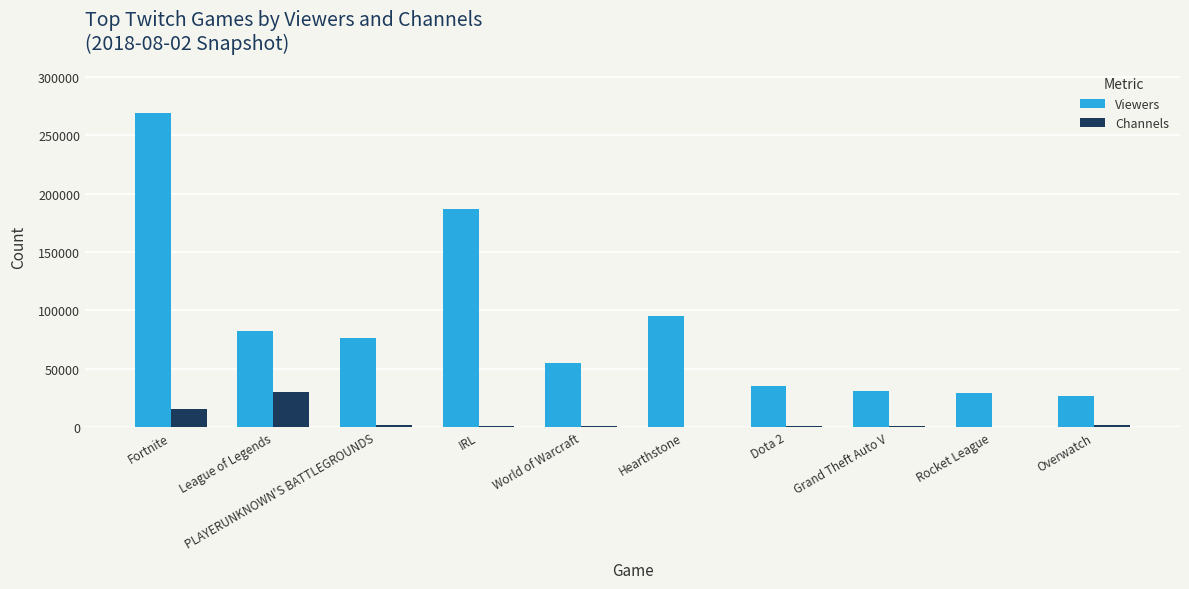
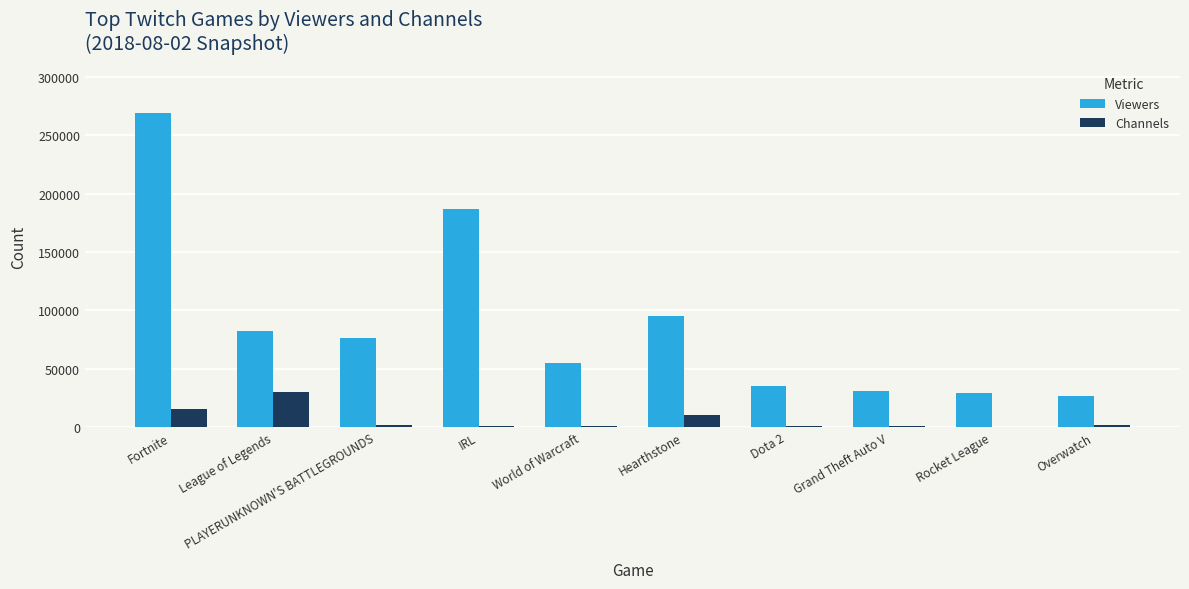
Channels, Hearthstone: 0 -> 11000
